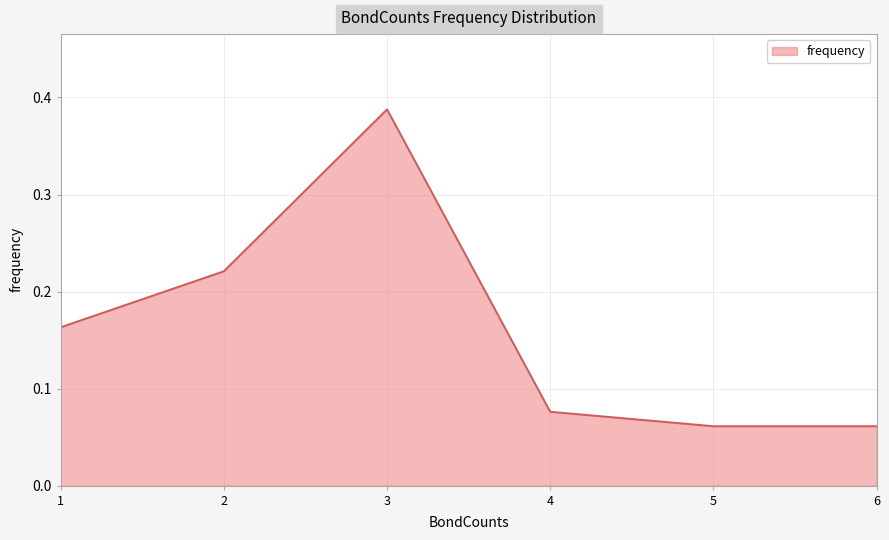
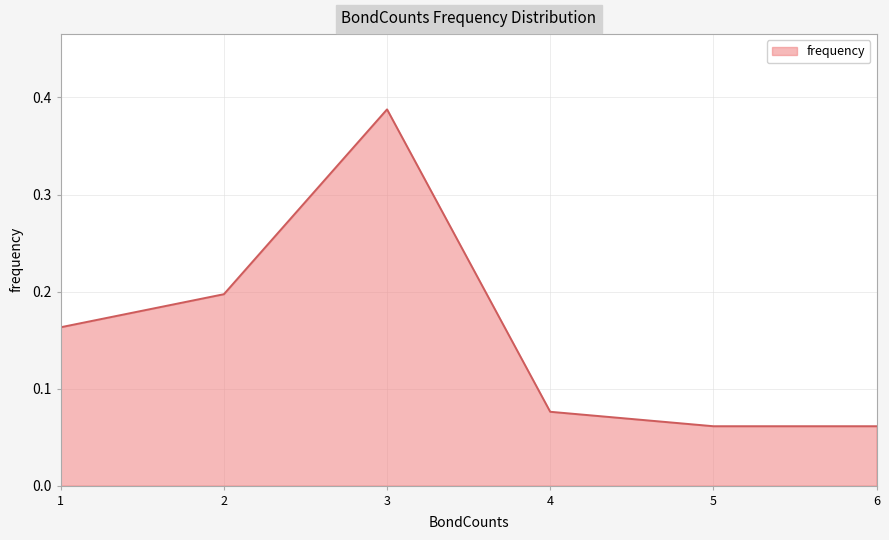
2: 0.22 -> 0.20
